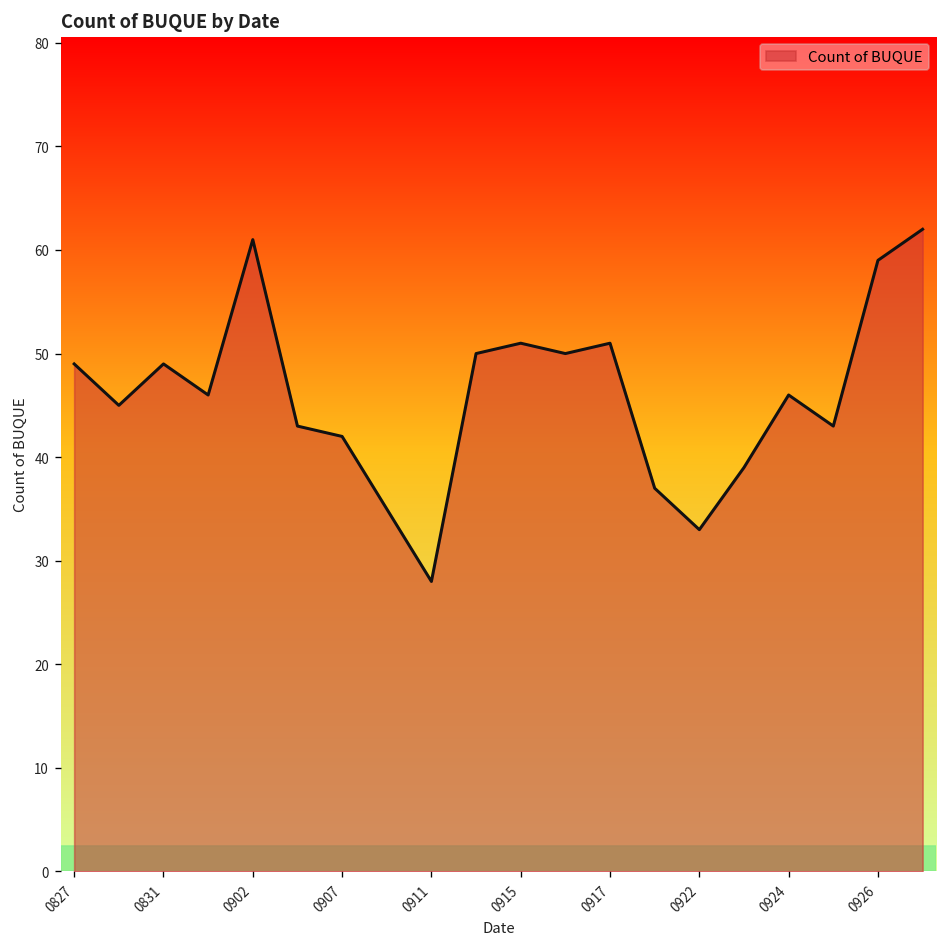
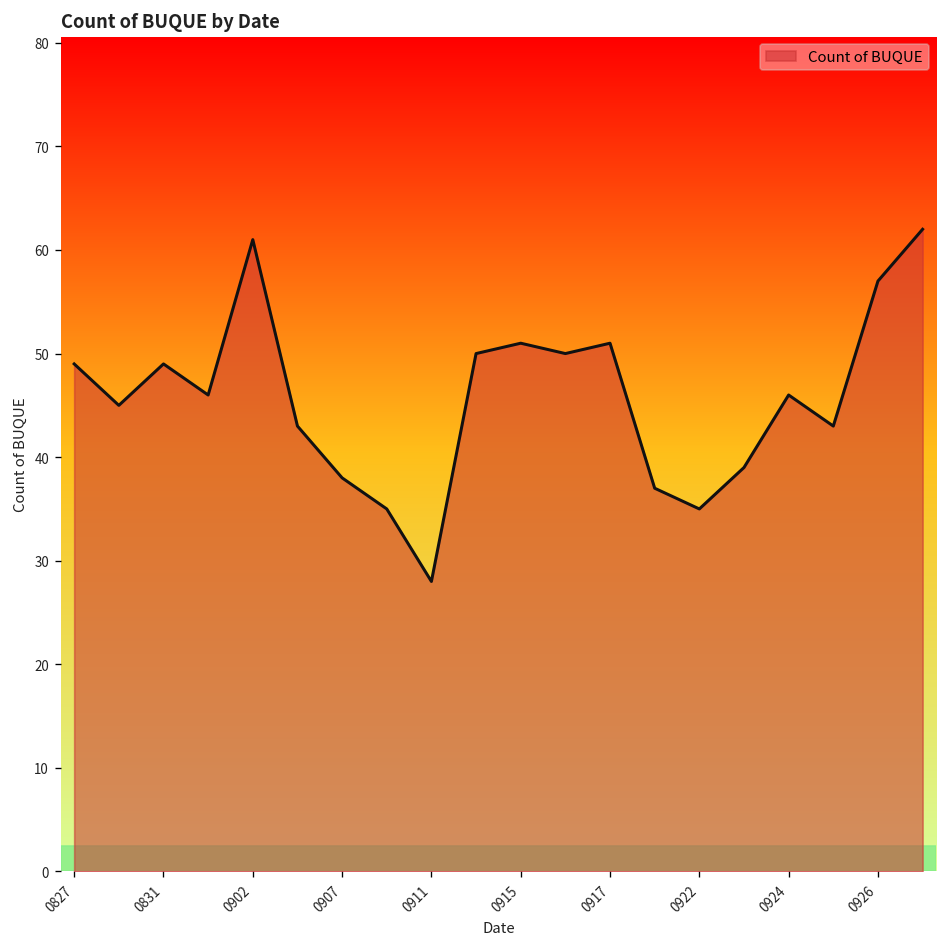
0907: 42 -> 38
0922: 33 -> 35
0926: 59 -> 57
